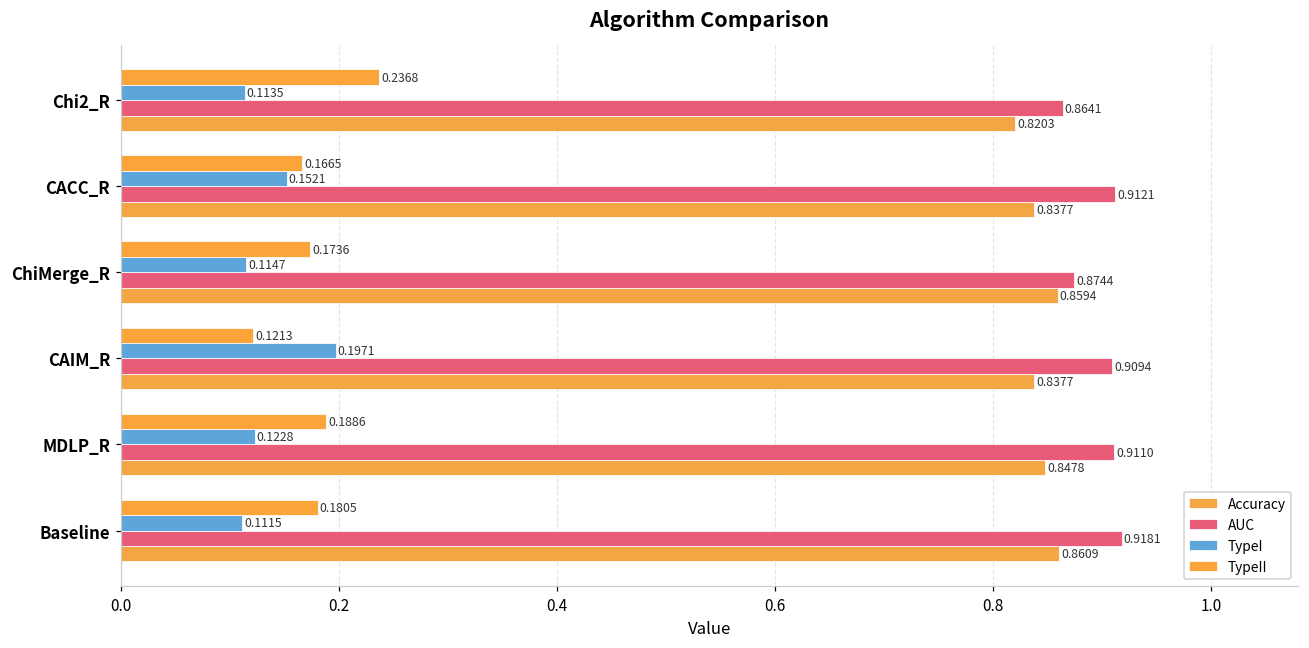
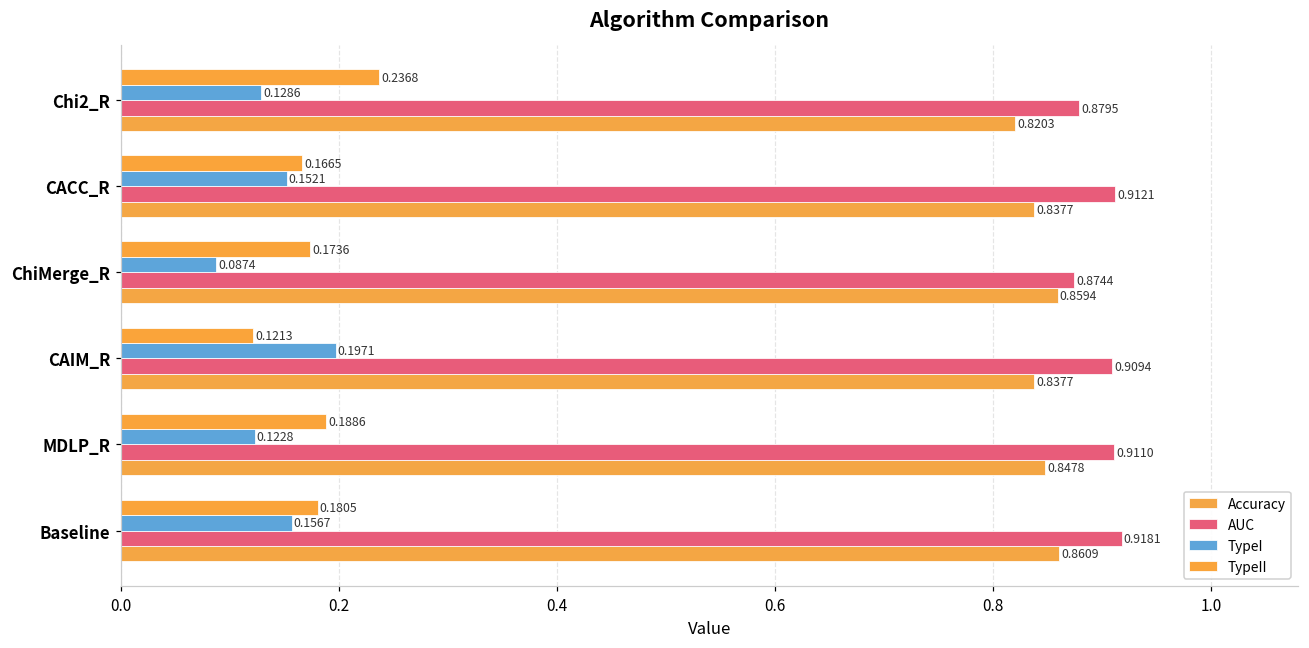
TypeI, Chi2_R: 0.1135 -> 0.1286
AUC, Chi2_R: 0.8641 -> 0.8795
TypeI, ChiMerge_R: 0.1147 -> 0.0874
TypeI, Baseline: 0.1115 -> 0.1567
